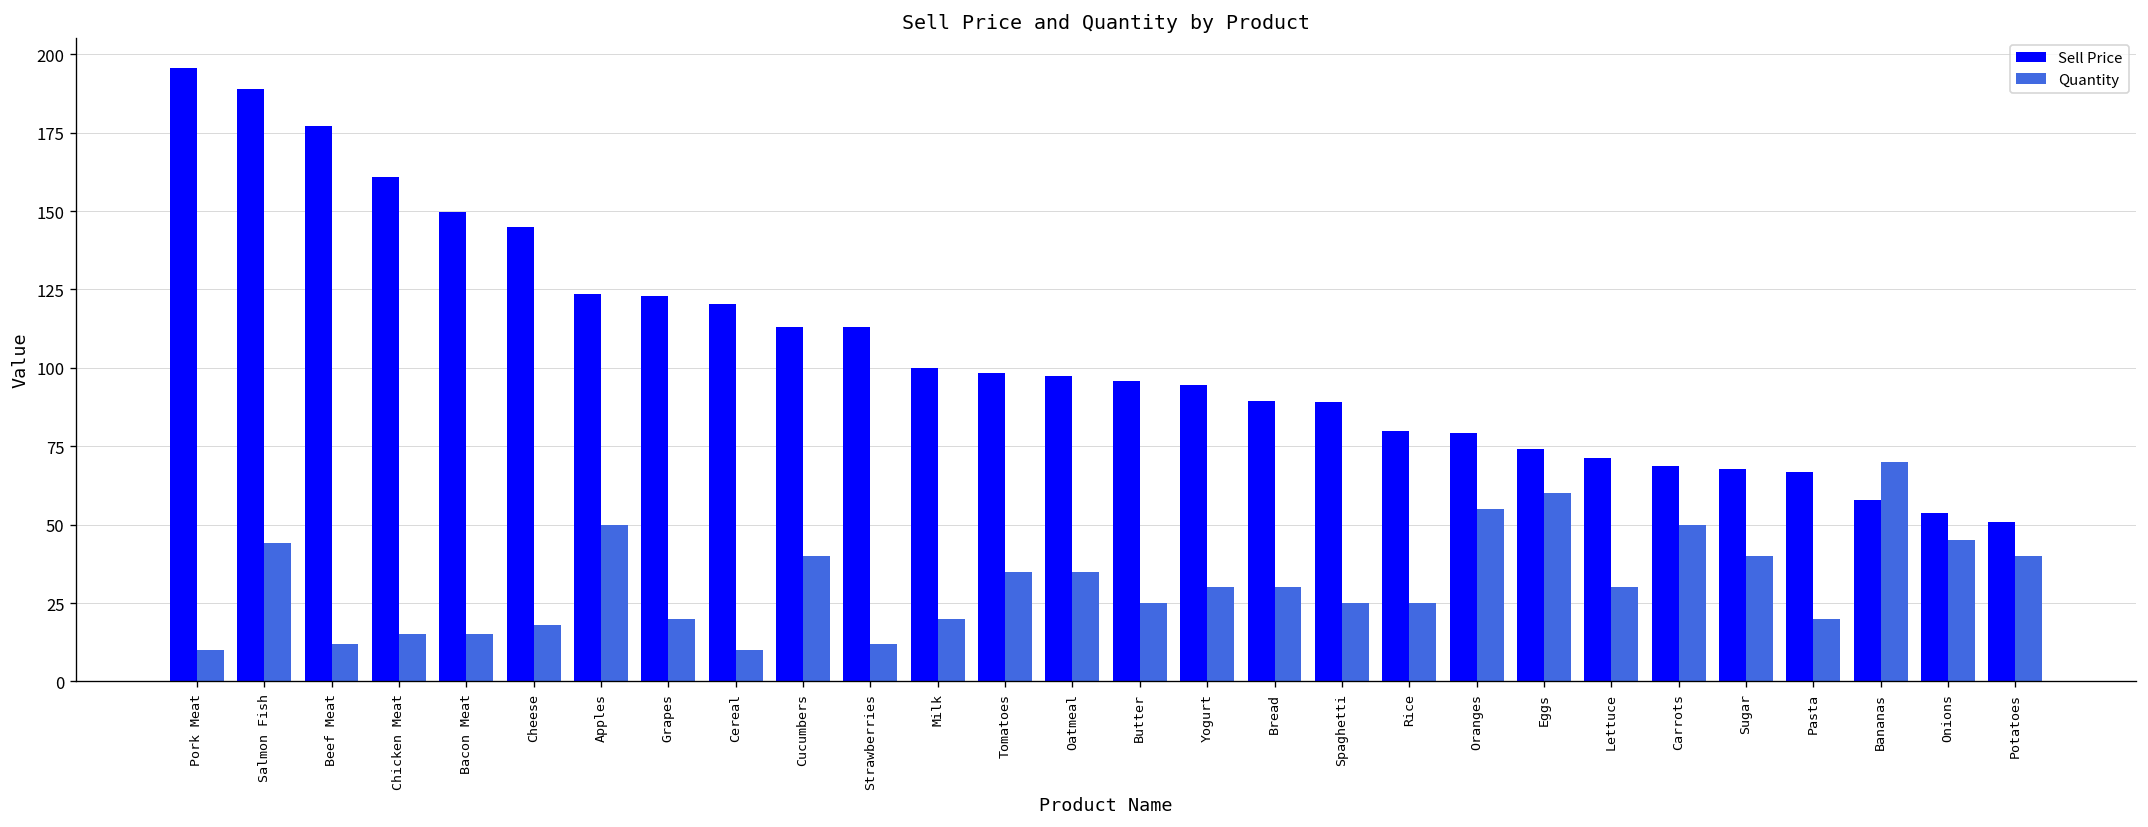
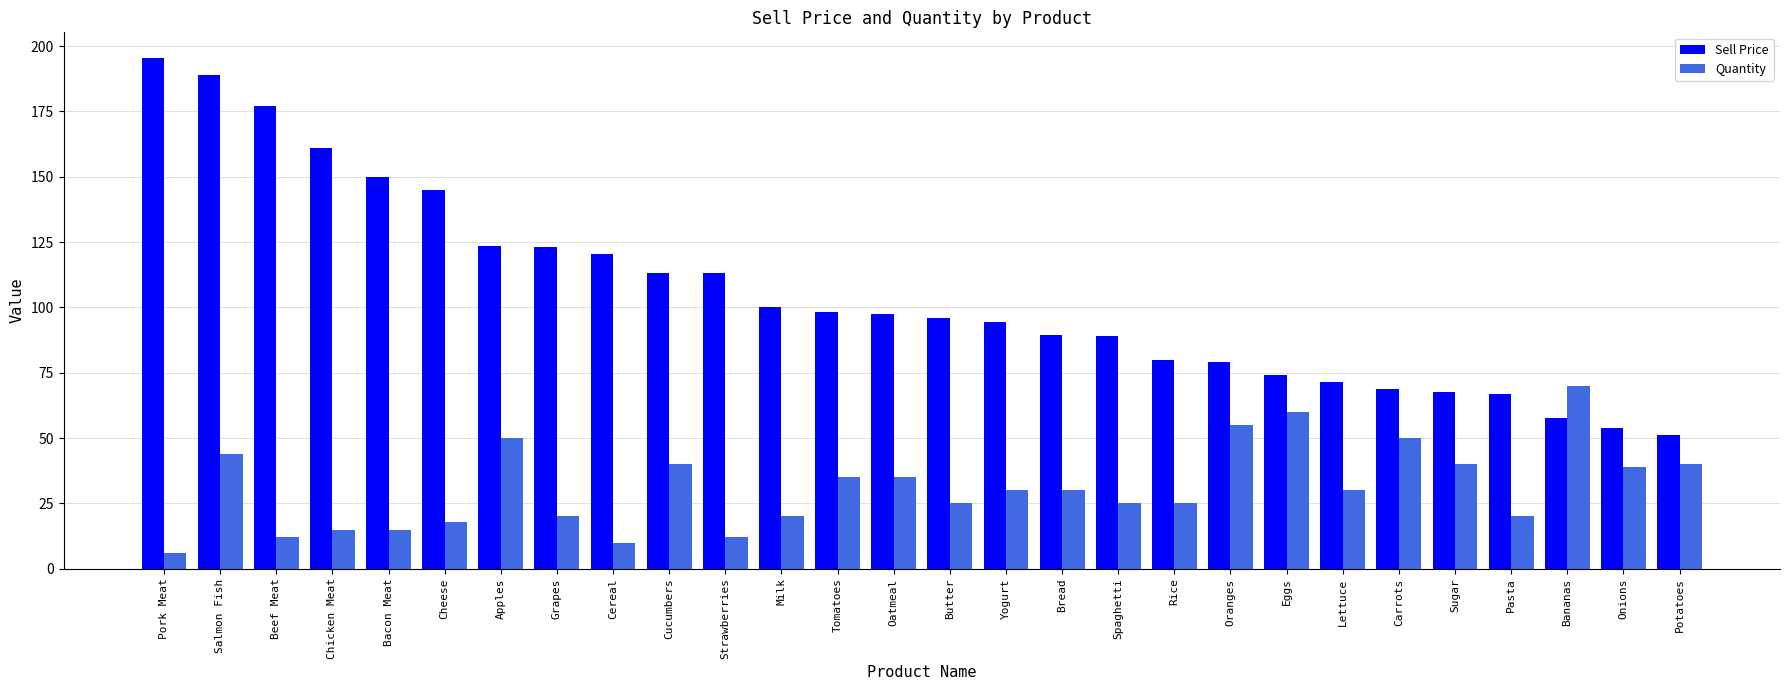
Quantity, Pork Meat: 10 -> 6
Quantity, Onions: 45 -> 39
